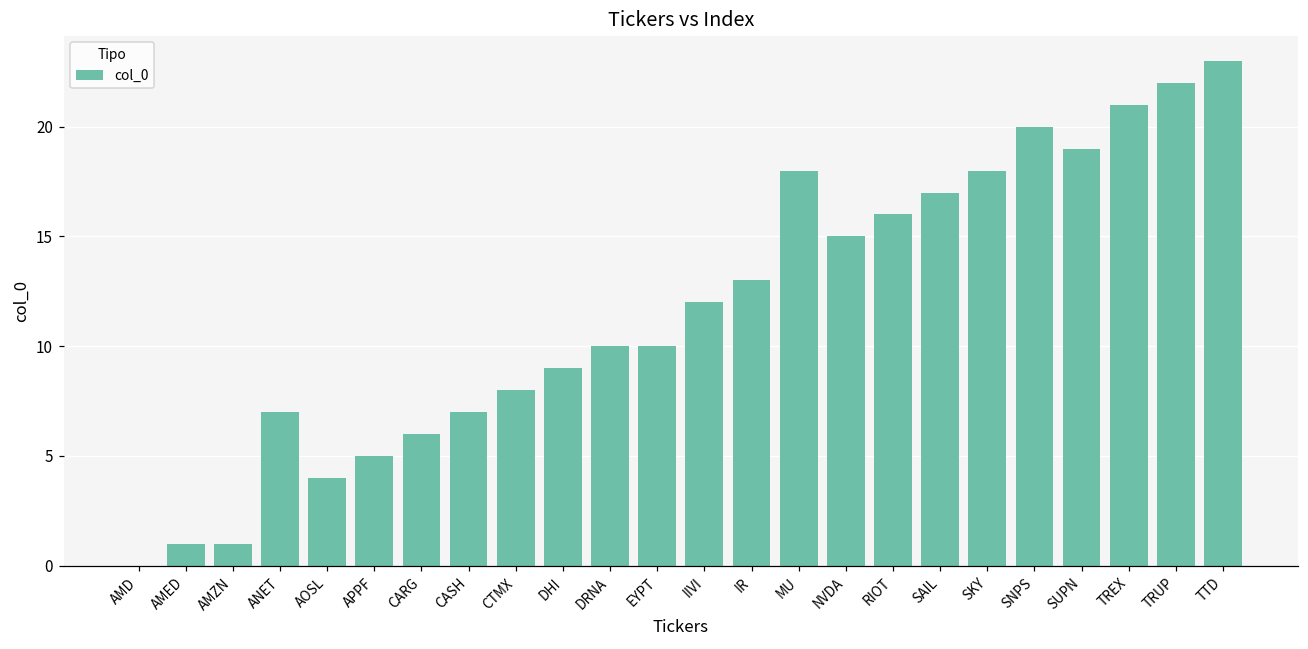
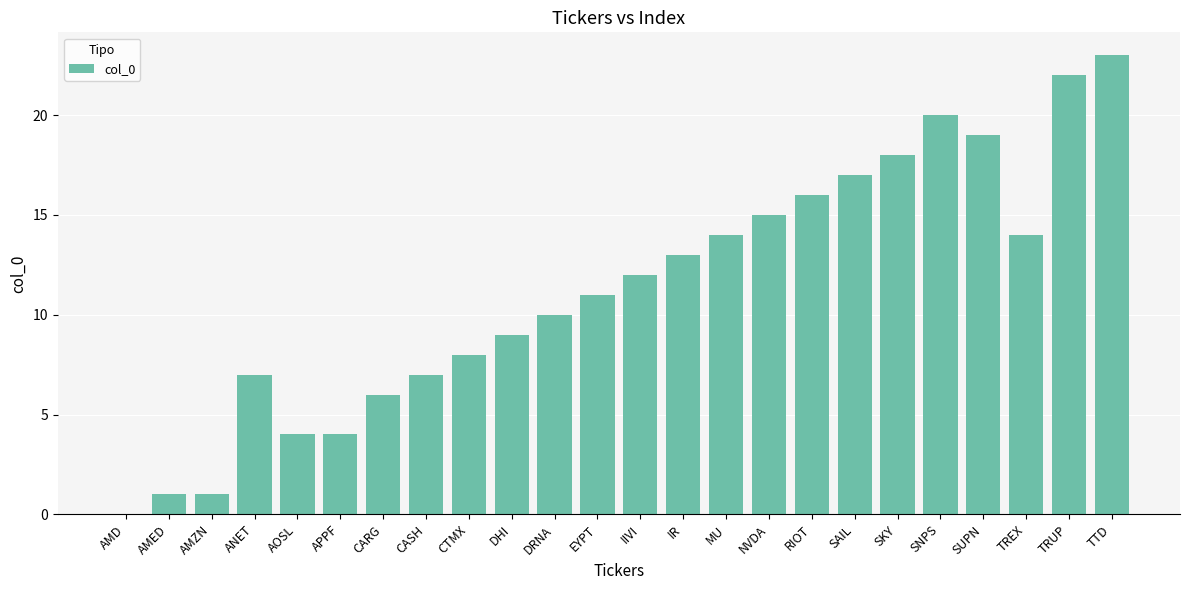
APPF: 5 -> 4
EYPT: 10 -> 11
MU: 18 -> 14
TREX: 21 -> 14
